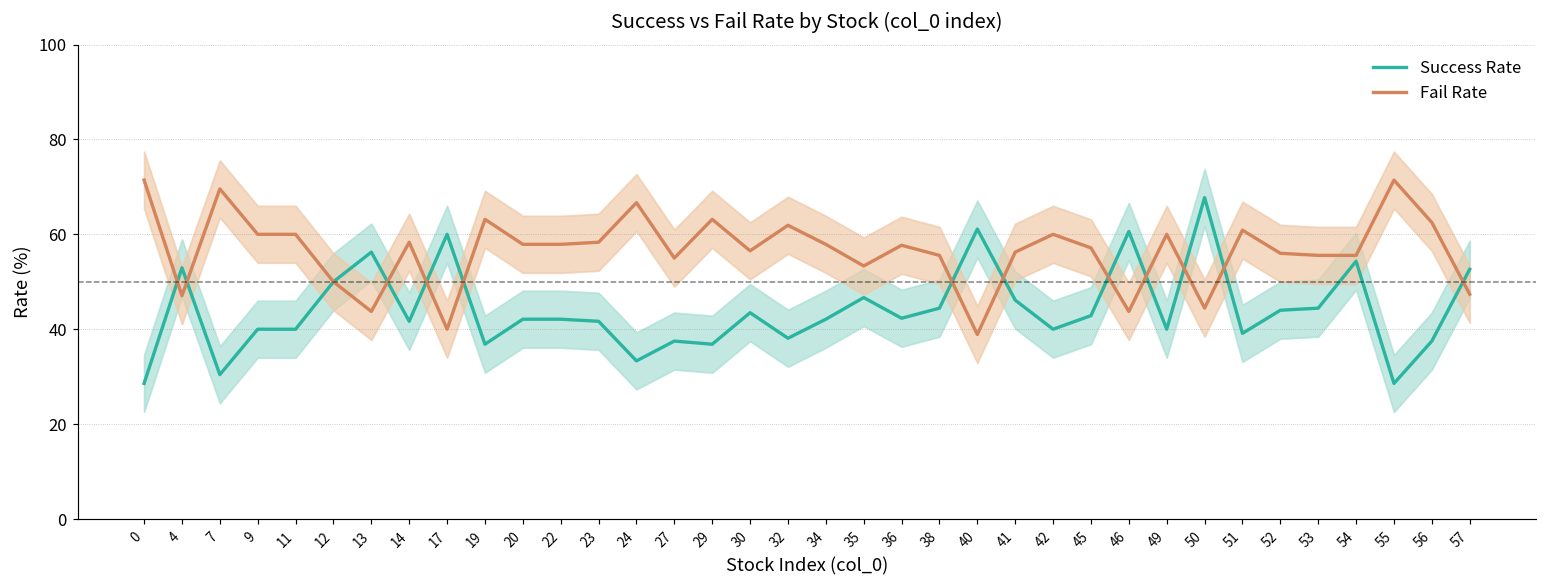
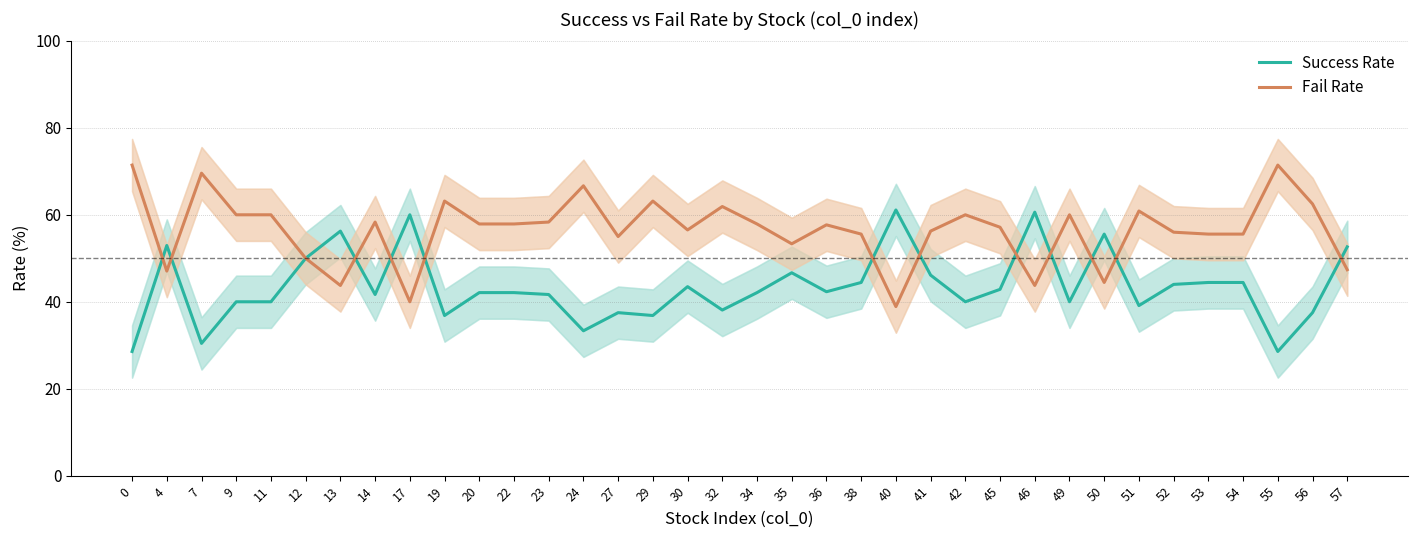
Success Rate, 50: 68 -> 56
Success Rate, 54: 54 -> 44
